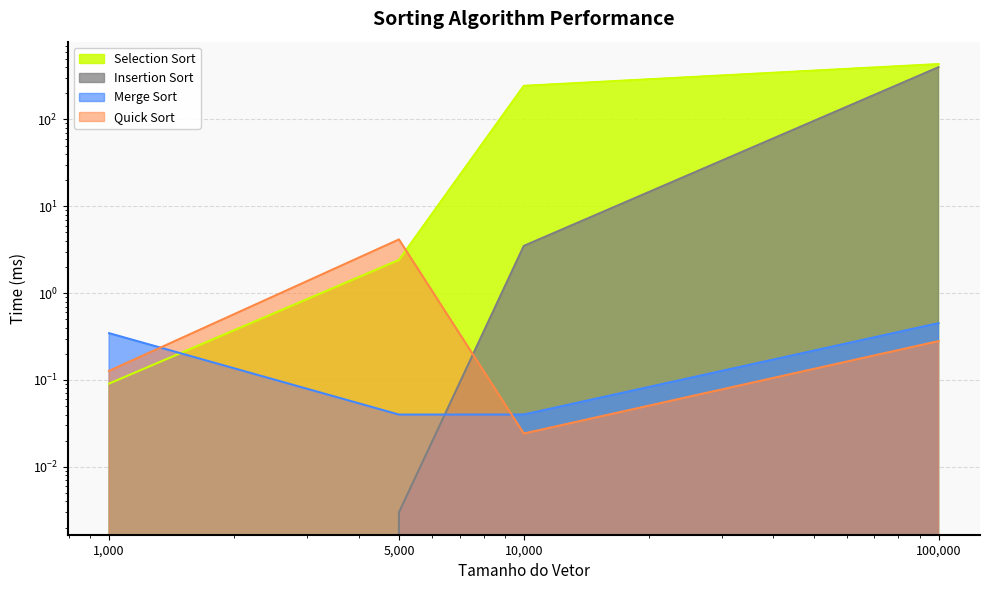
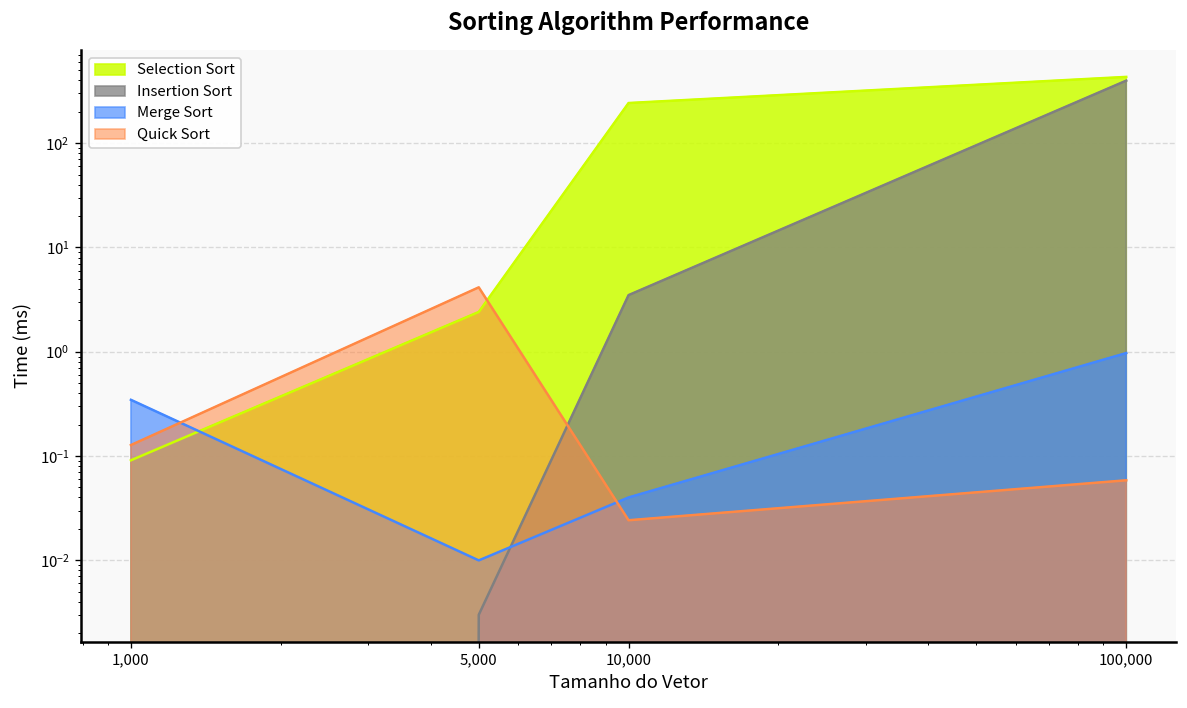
Merge Sort, 5,000: 0.04 -> 0.010
Merge Sort, 100,000: 0.5 -> 1.0
Quick Sort, 100,000: 0.28 -> 0.06
